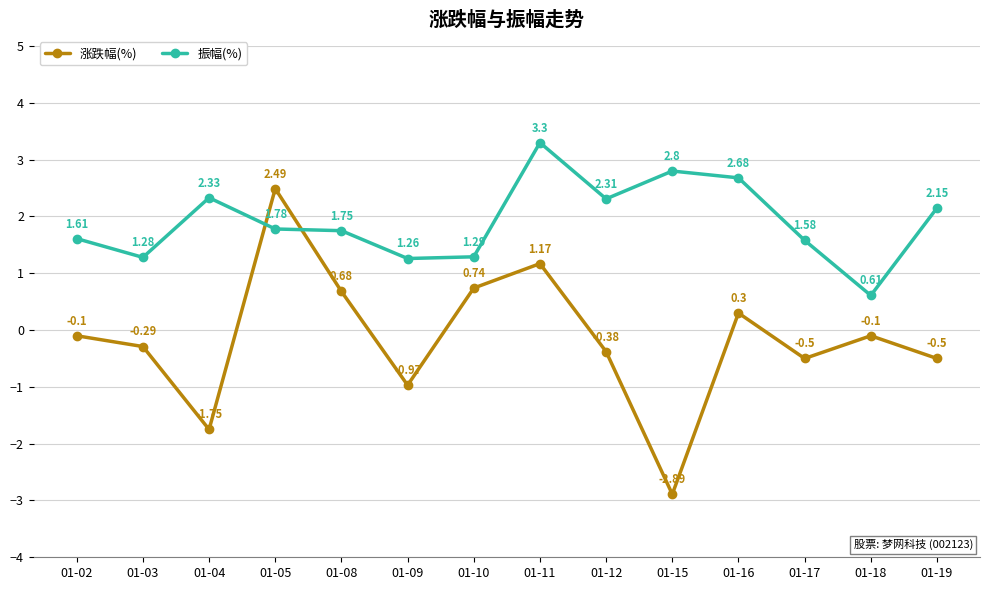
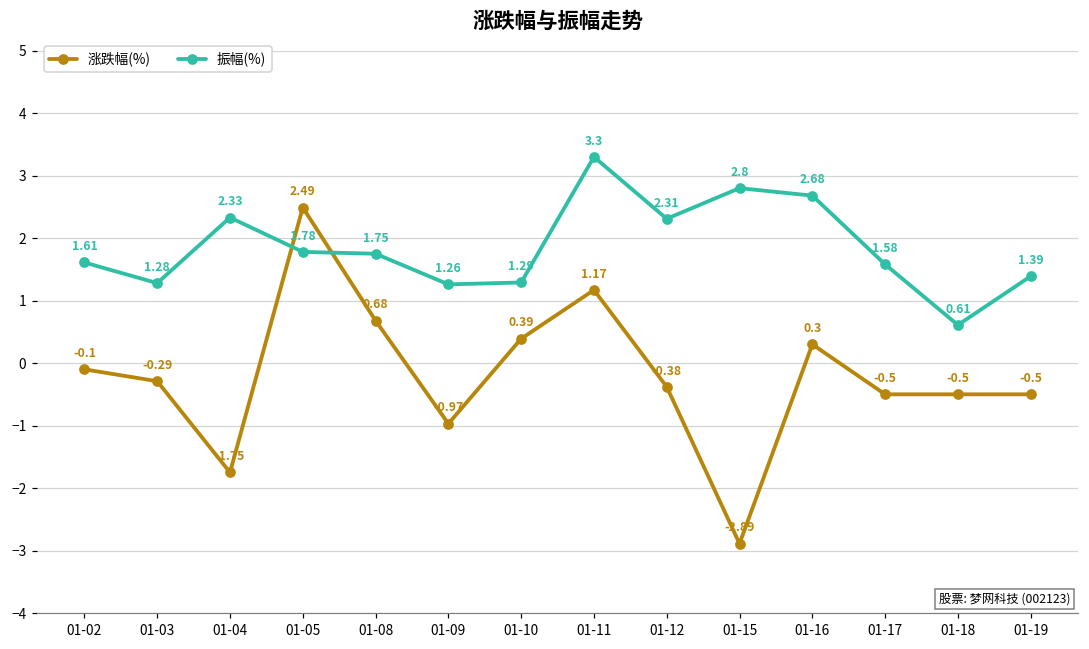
涨跌幅(%), 01-10: 0.74 -> 0.39
涨跌幅(%), 01-18: -0.1 -> -0.5
振幅(%), 01-19: 2.15 -> 1.39
